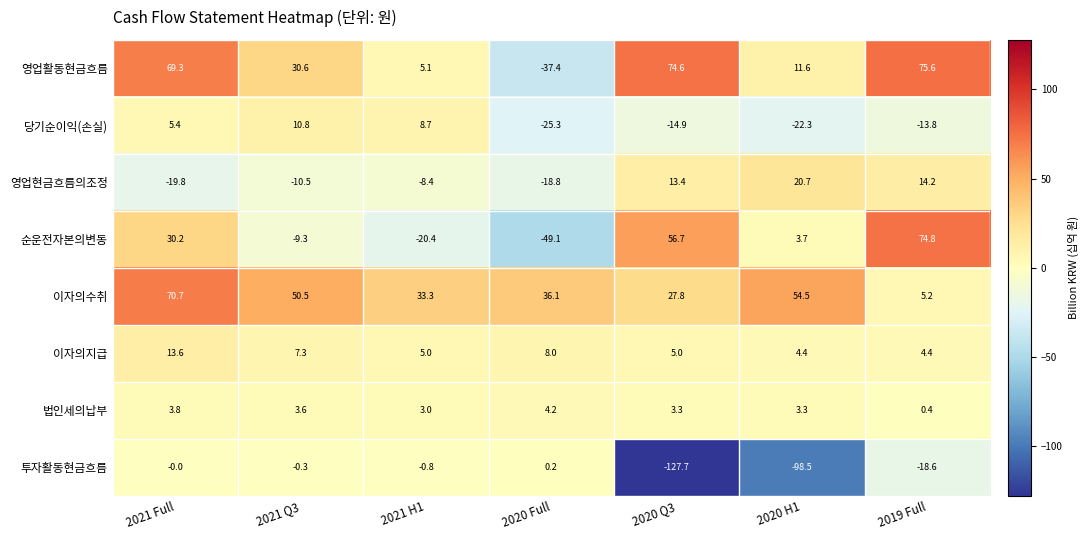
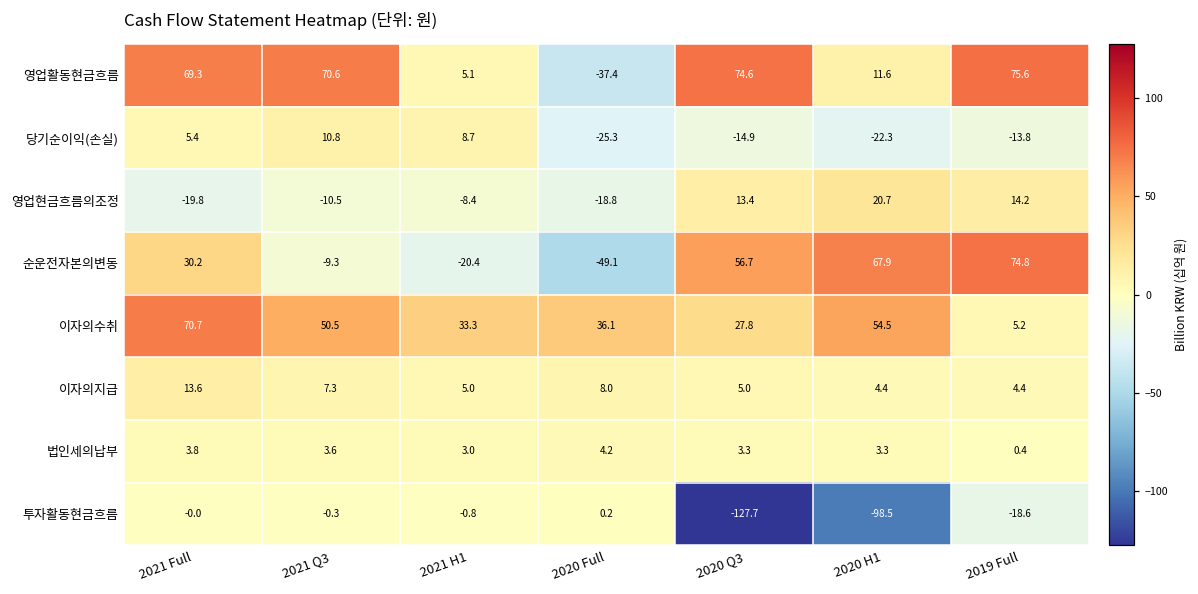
영업활동현금흐름, 2021 Q3: 30.6 -> 70.6
순운전자본의변동, 2020 H1: 3.7 -> 67.9
